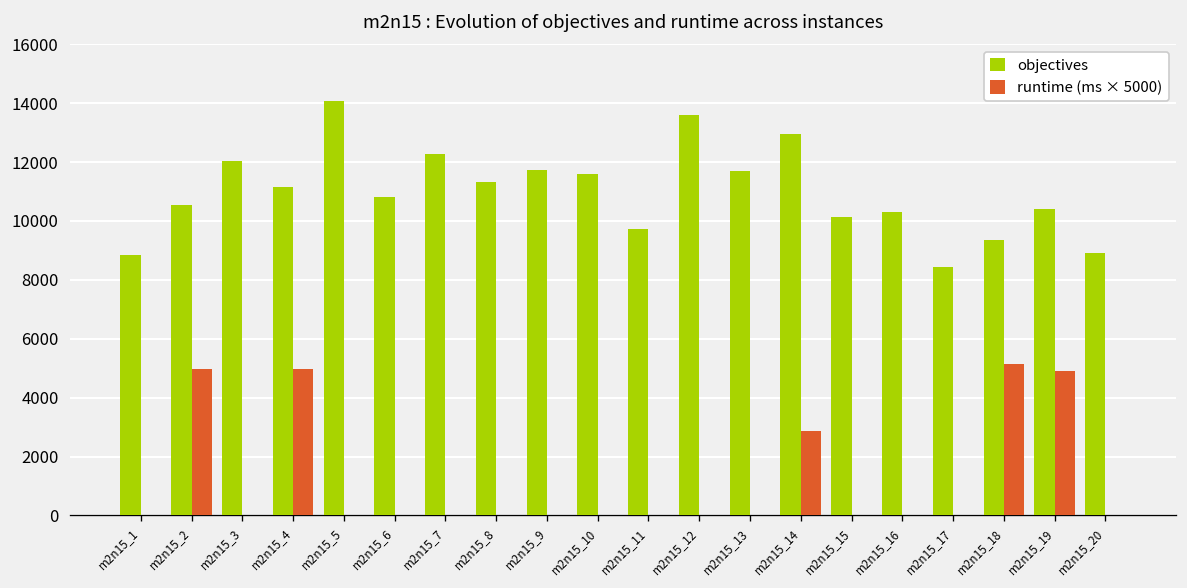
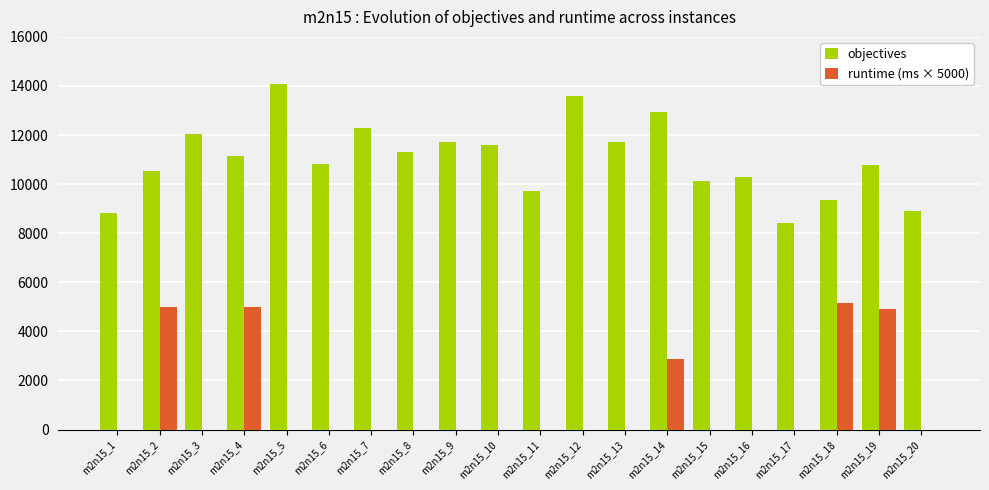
objectives, m2n15_19: 10400 -> 10800
